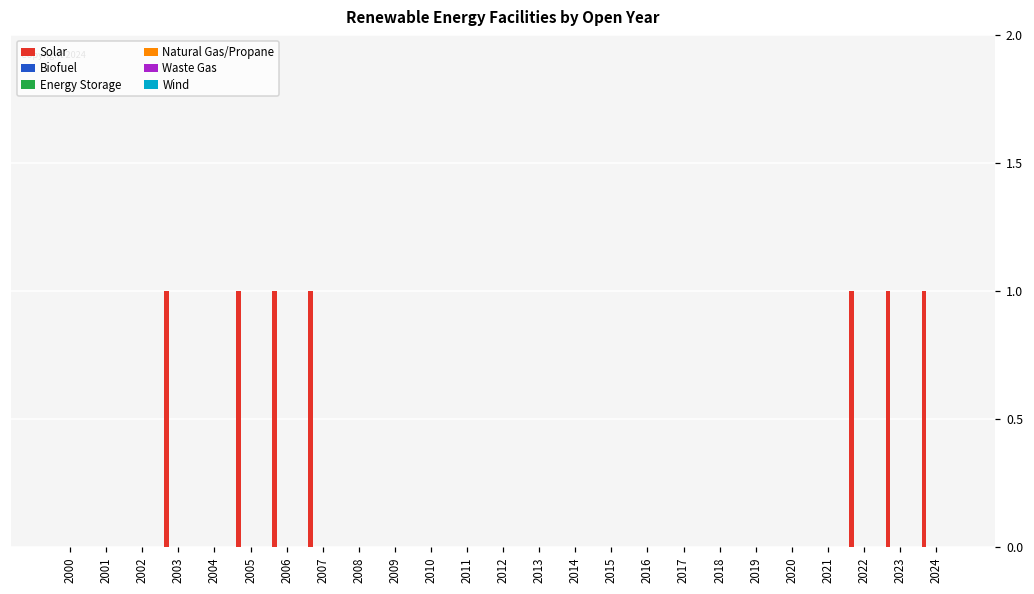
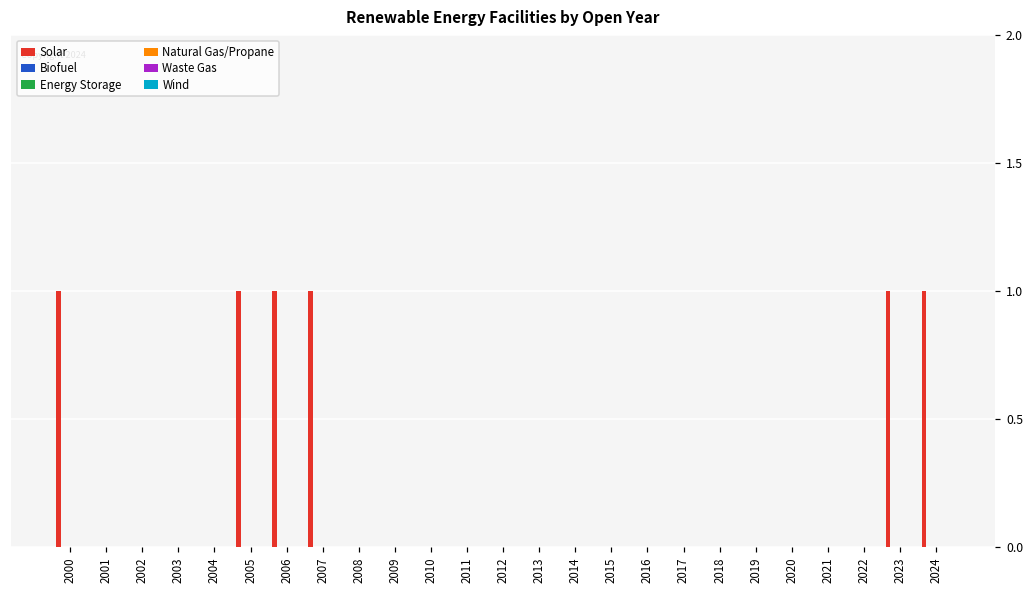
Solar, 2000: 0 -> 1
Solar, 2003: 1 -> 0
Solar, 2022: 1 -> 0
